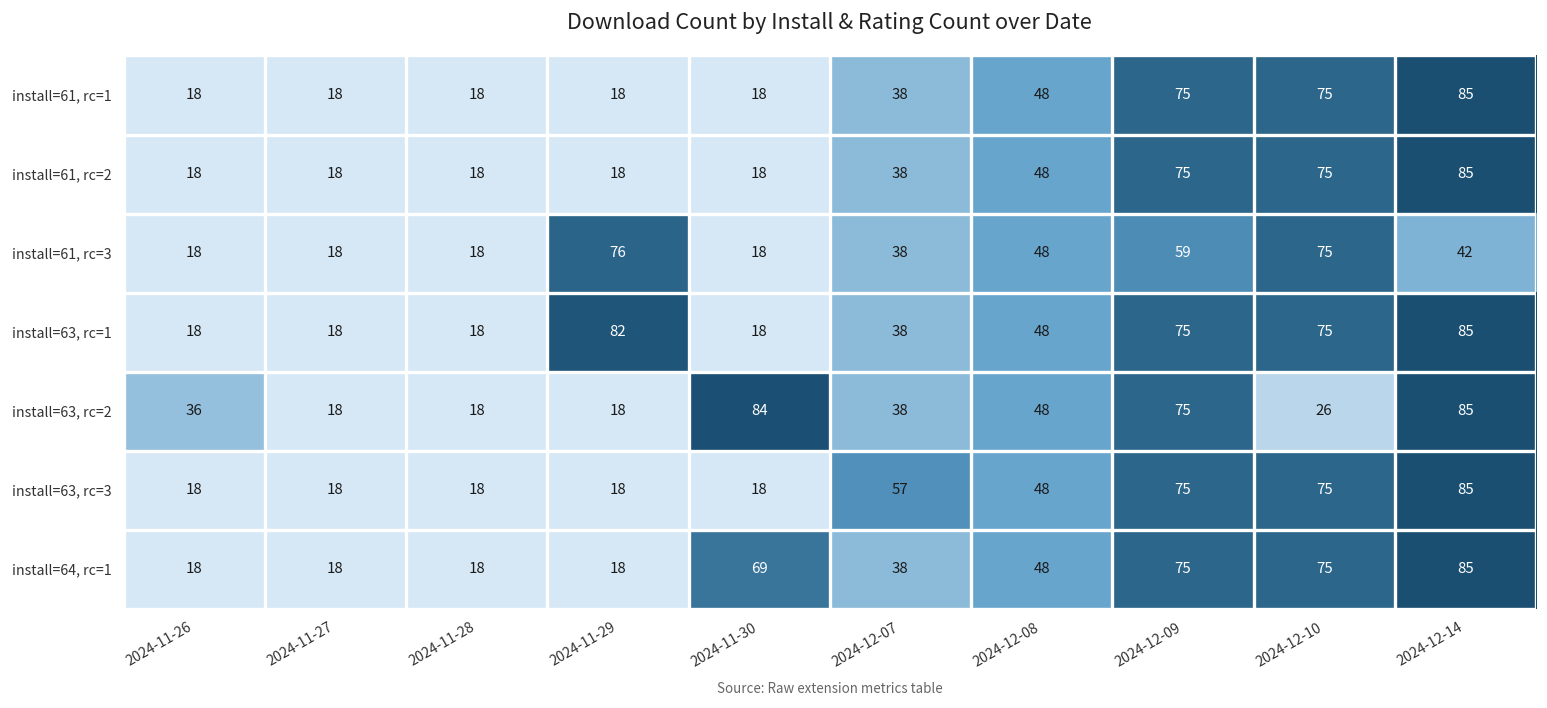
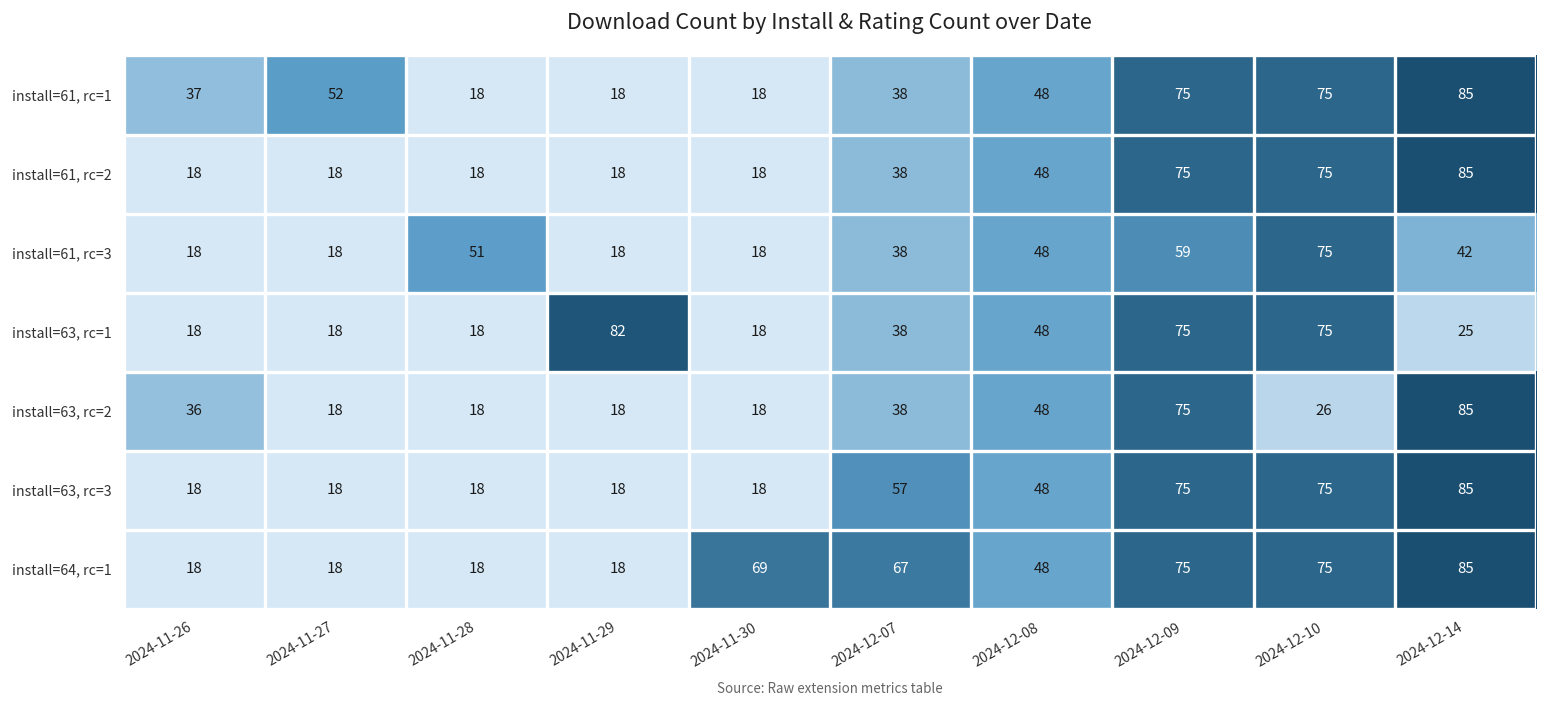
install=61, rc=1, 2024-11-26: 18 -> 37
install=61, rc=1, 2024-11-27: 18 -> 52
install=61, rc=3, 2024-11-28: 18 -> 51
install=61, rc=3, 2024-11-29: 76 -> 18
install=63, rc=1, 2024-12-14: 85 -> 25
install=63, rc=2, 2024-11-30: 84 -> 18
install=64, rc=1, 2024-12-07: 38 -> 67
